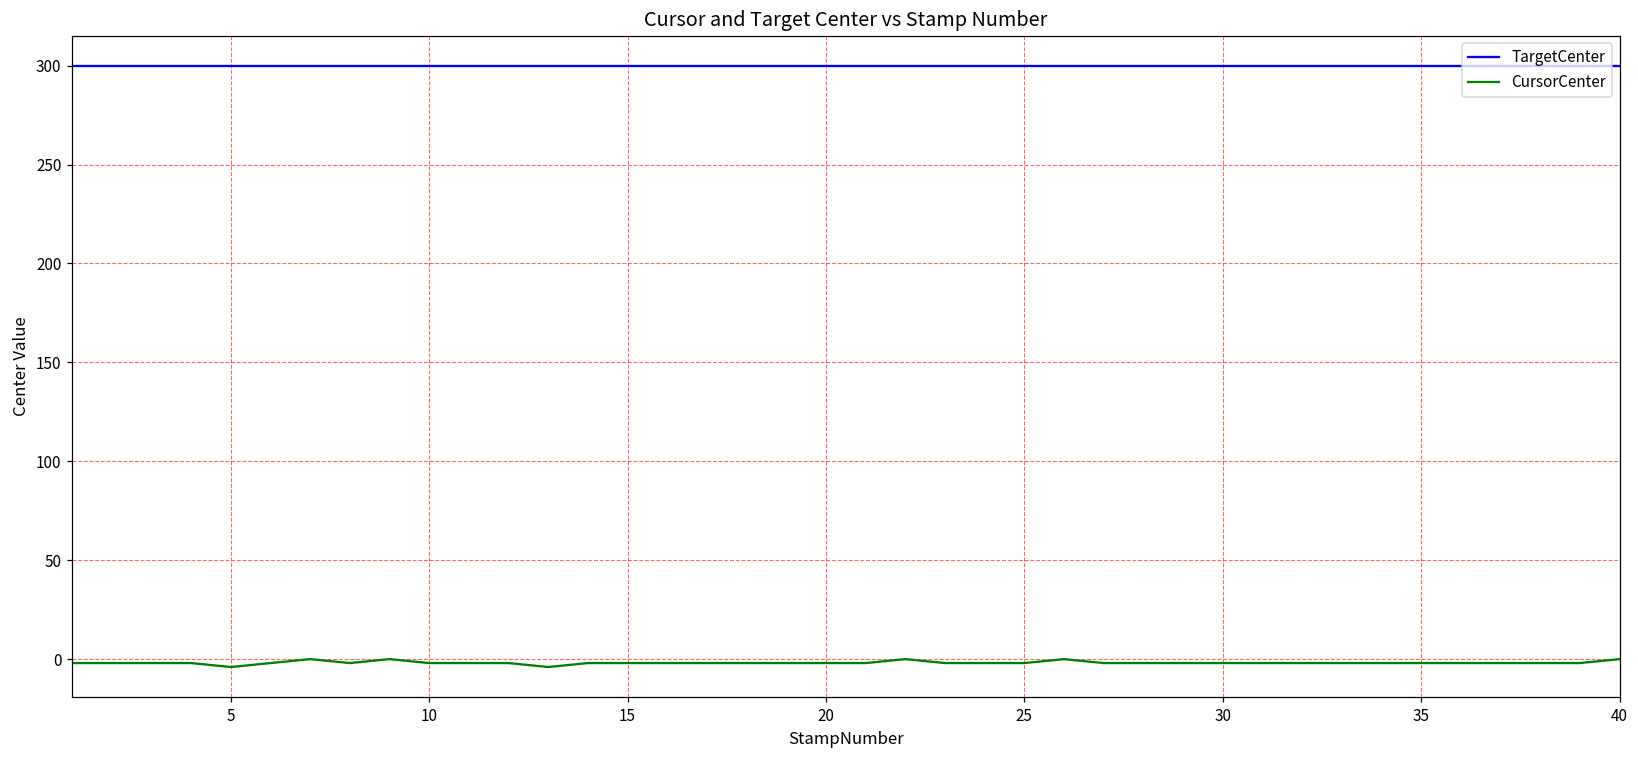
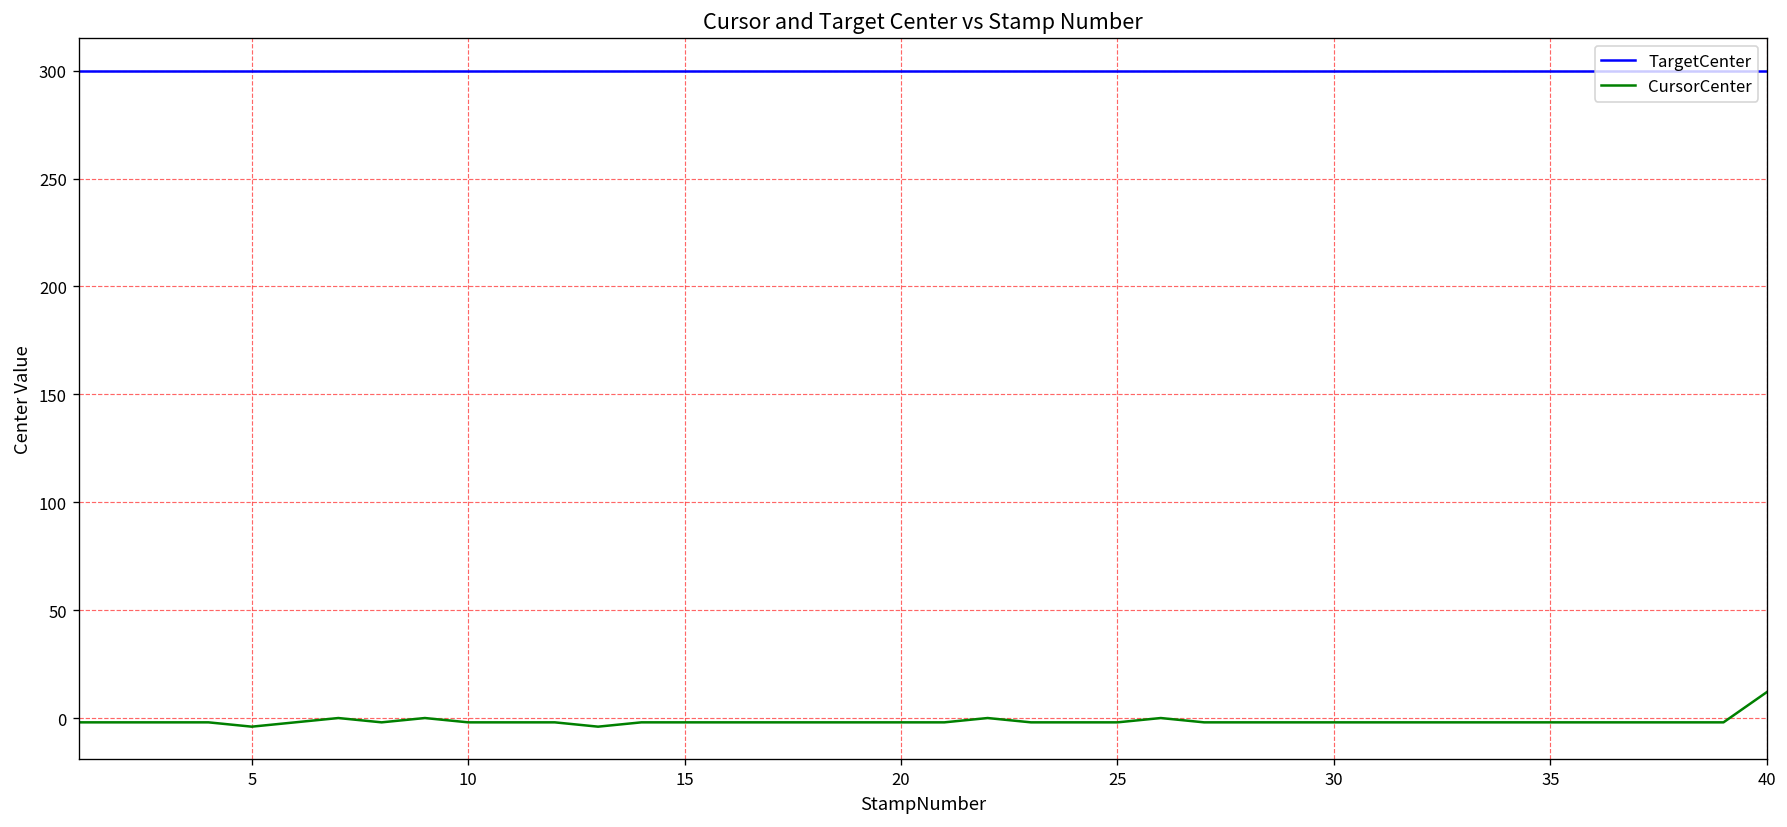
CursorCenter, 40: 0 -> 12
